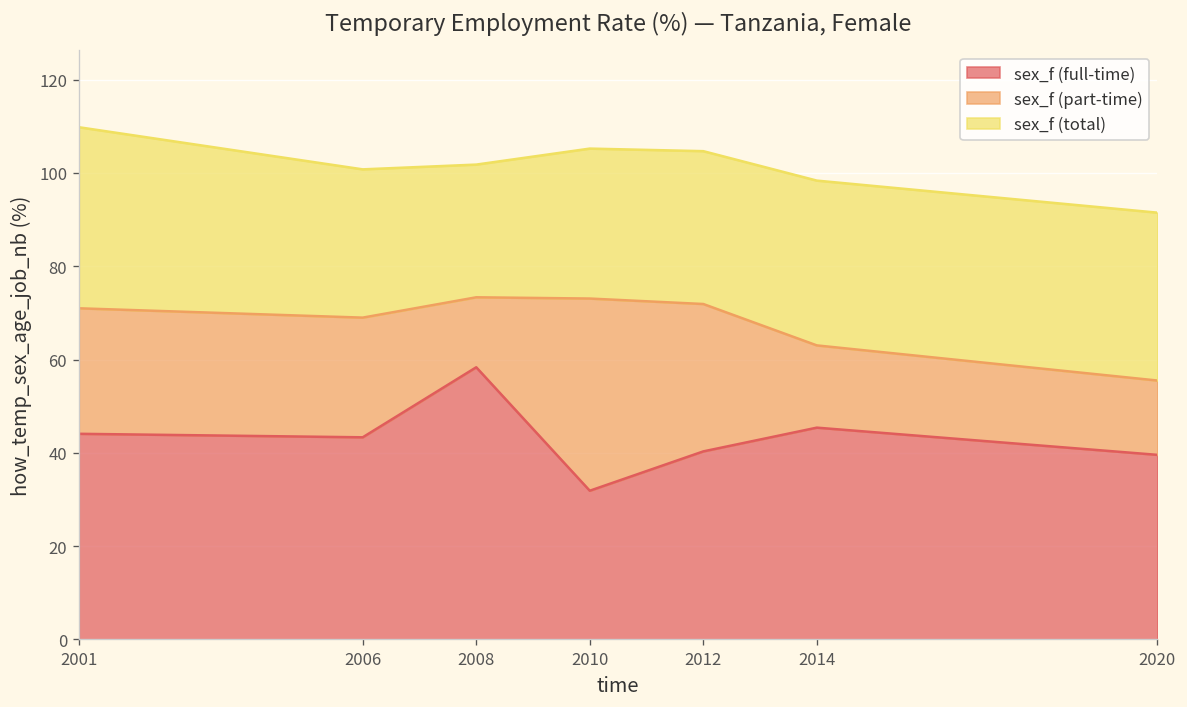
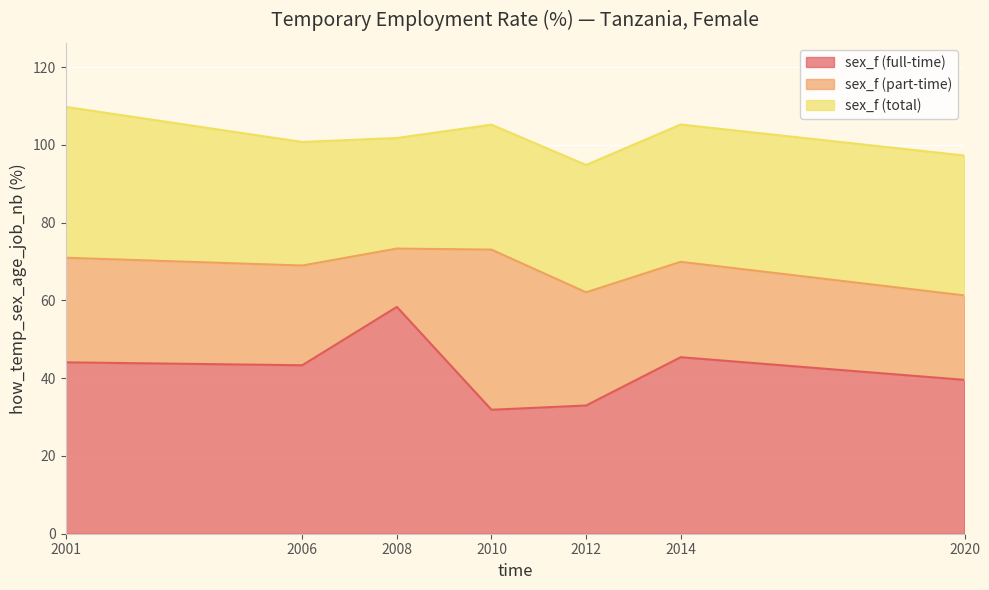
sex_f (full-time), 2012: 40 -> 33
sex_f (part-time), 2012: 32 -> 29
sex_f (part-time), 2014: 18 -> 25
sex_f (part-time), 2020: 16 -> 22
